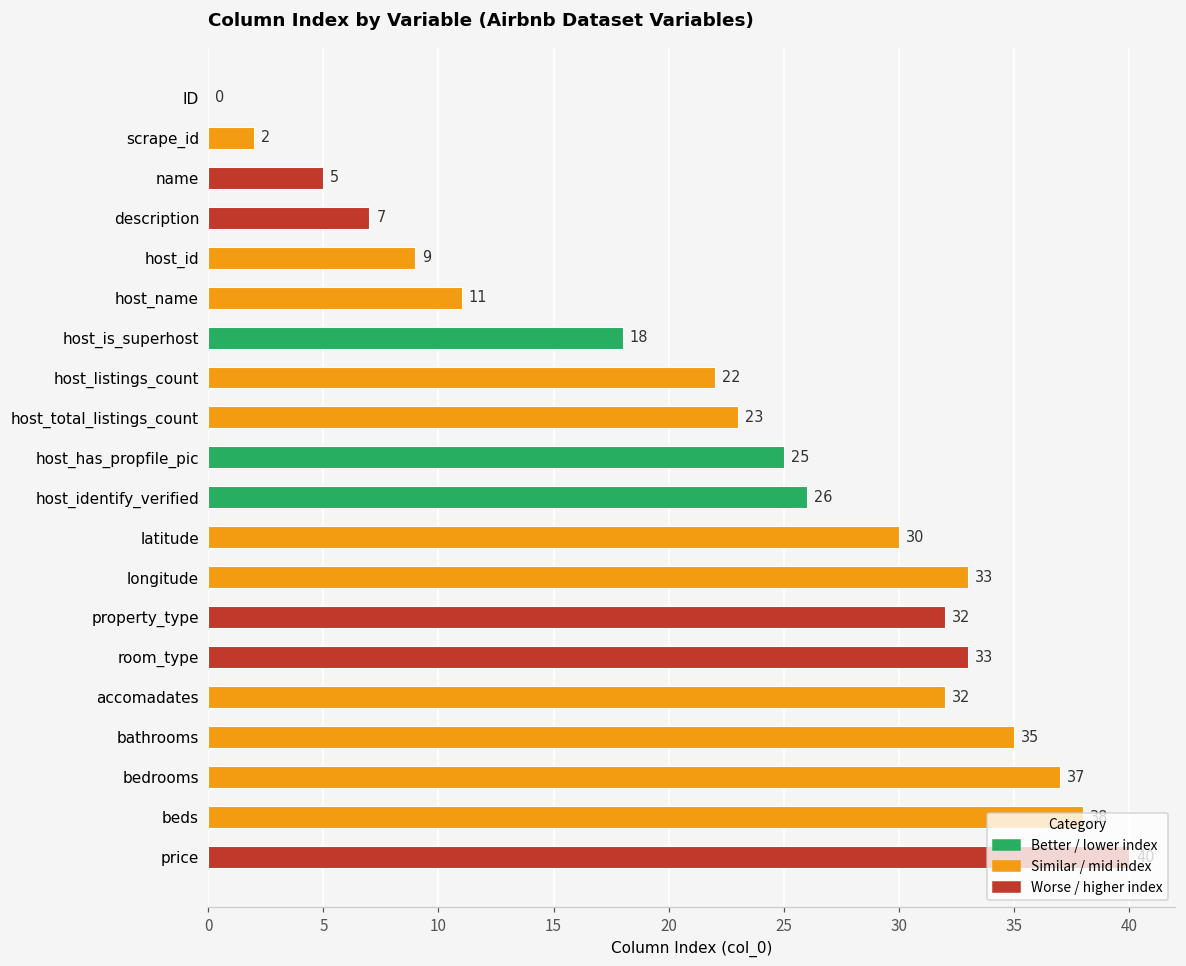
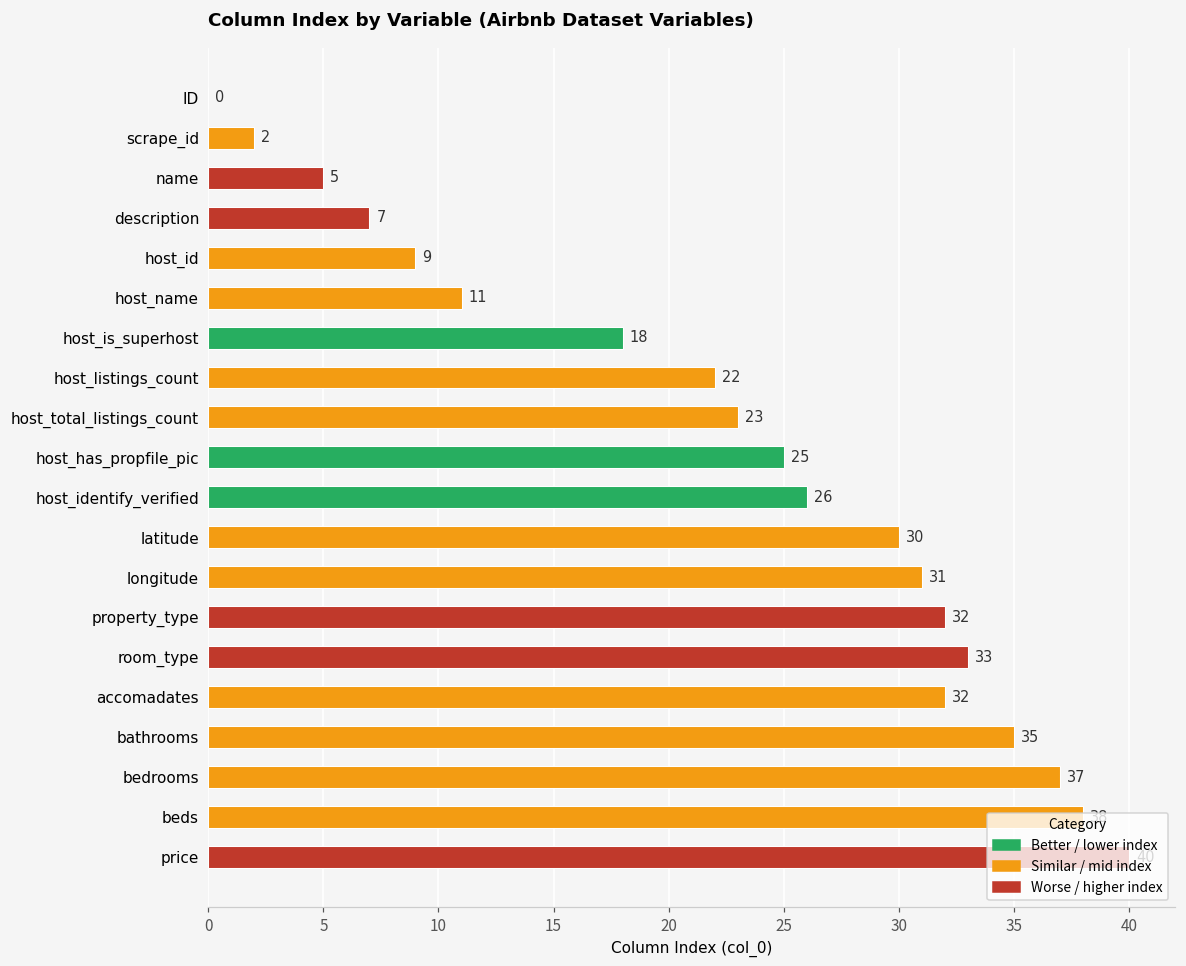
longitude: 33 -> 31
